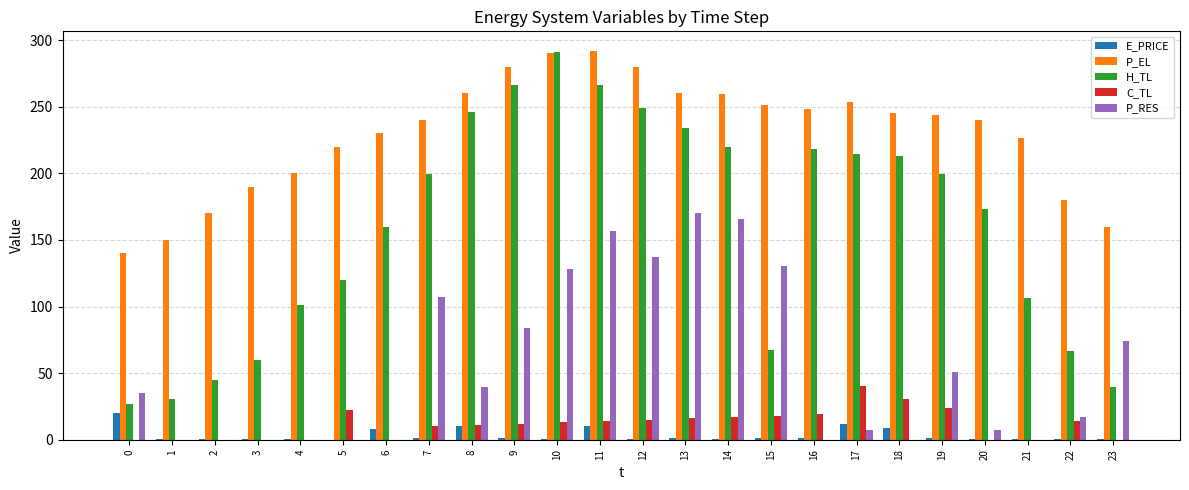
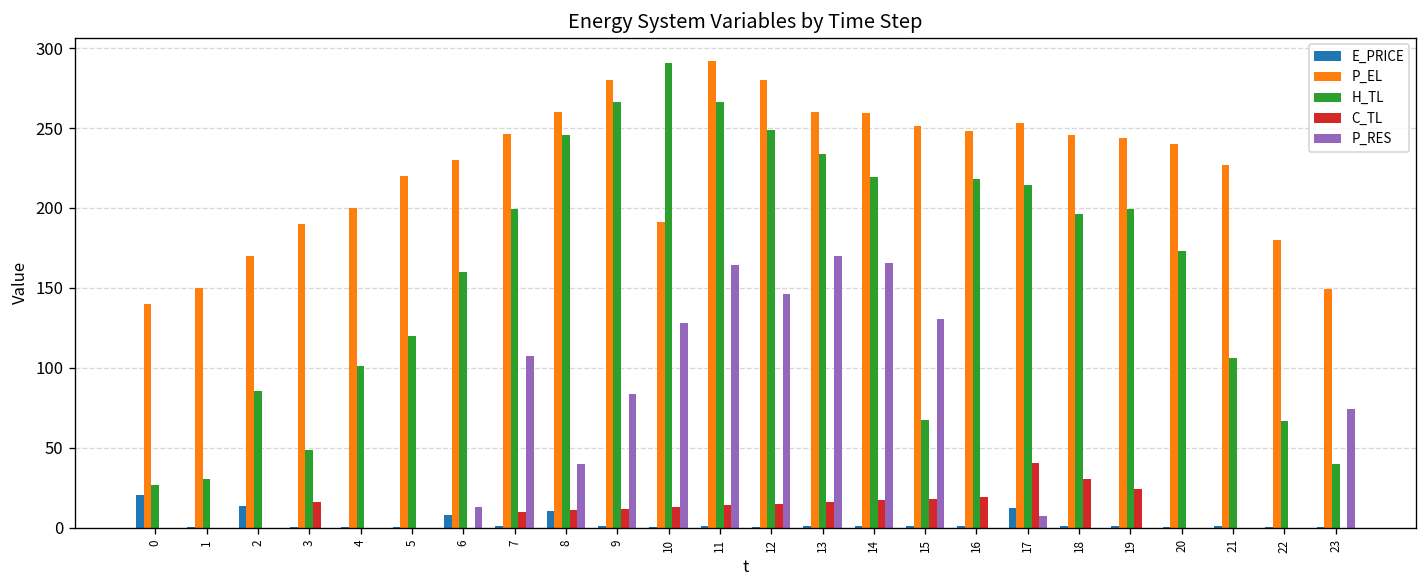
P_RES, 0: 35 -> 0
E_PRICE, 2: 0 -> 14
H_TL, 2: 45 -> 86
H_TL, 3: 60 -> 49
C_TL, 3: 0 -> 16
C_TL, 5: 22 -> 0
P_RES, 6: 0 -> 13
P_EL, 7: 240 -> 246
P_EL, 10: 290 -> 191
E_PRICE, 11: 10 -> 1
P_RES, 11: 157 -> 165
P_RES, 12: 137 -> 146
E_PRICE, 18: 9 -> 1
H_TL, 18: 213 -> 196
P_RES, 19: 51 -> 0
P_RES, 20: 7 -> 0
C_TL, 22: 14 -> 0
P_RES, 22: 17 -> 0
P_EL, 23: 160 -> 149
